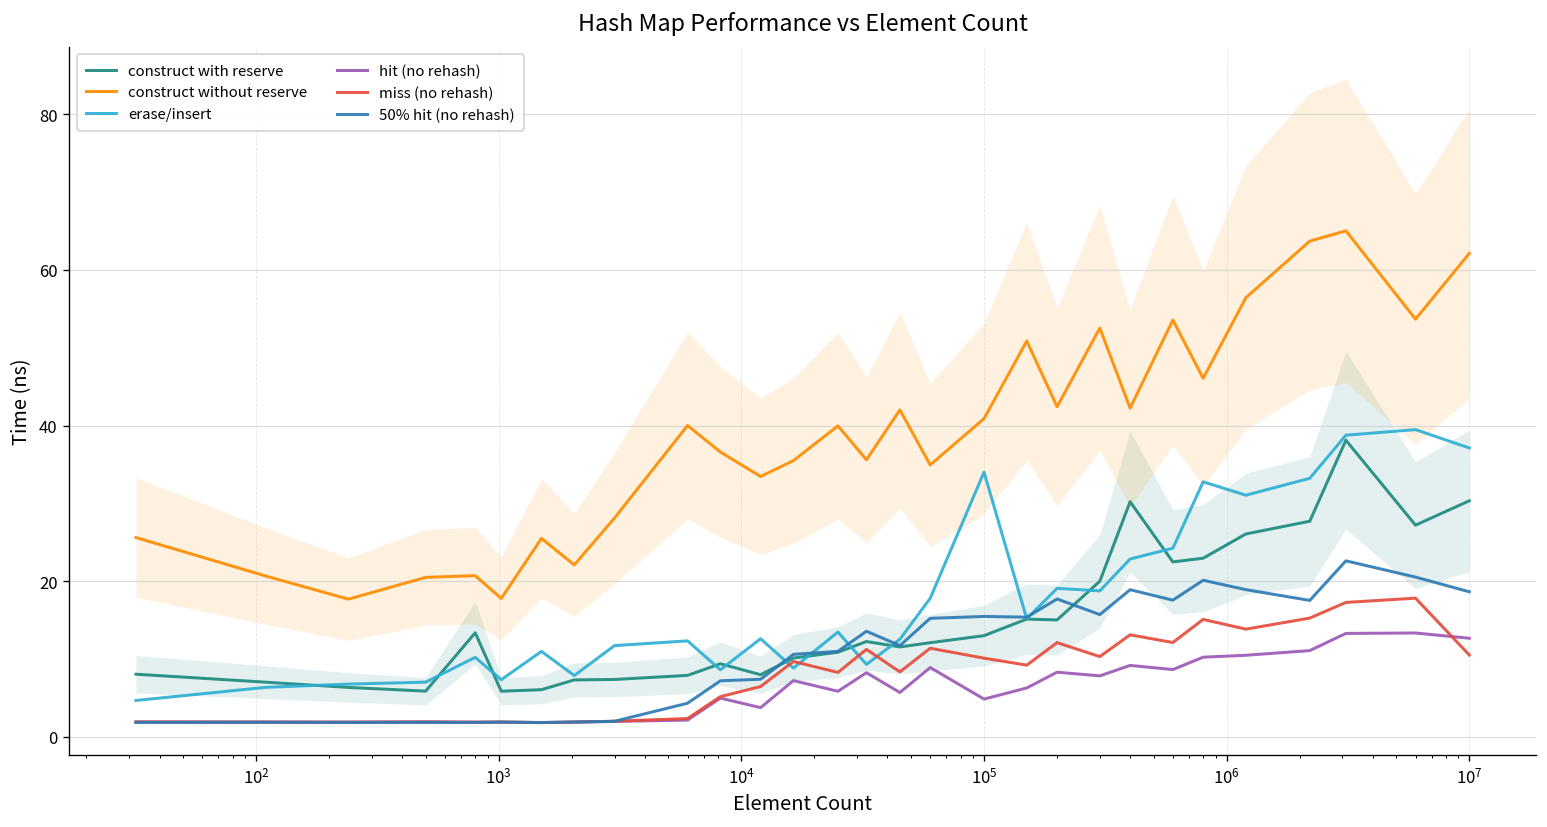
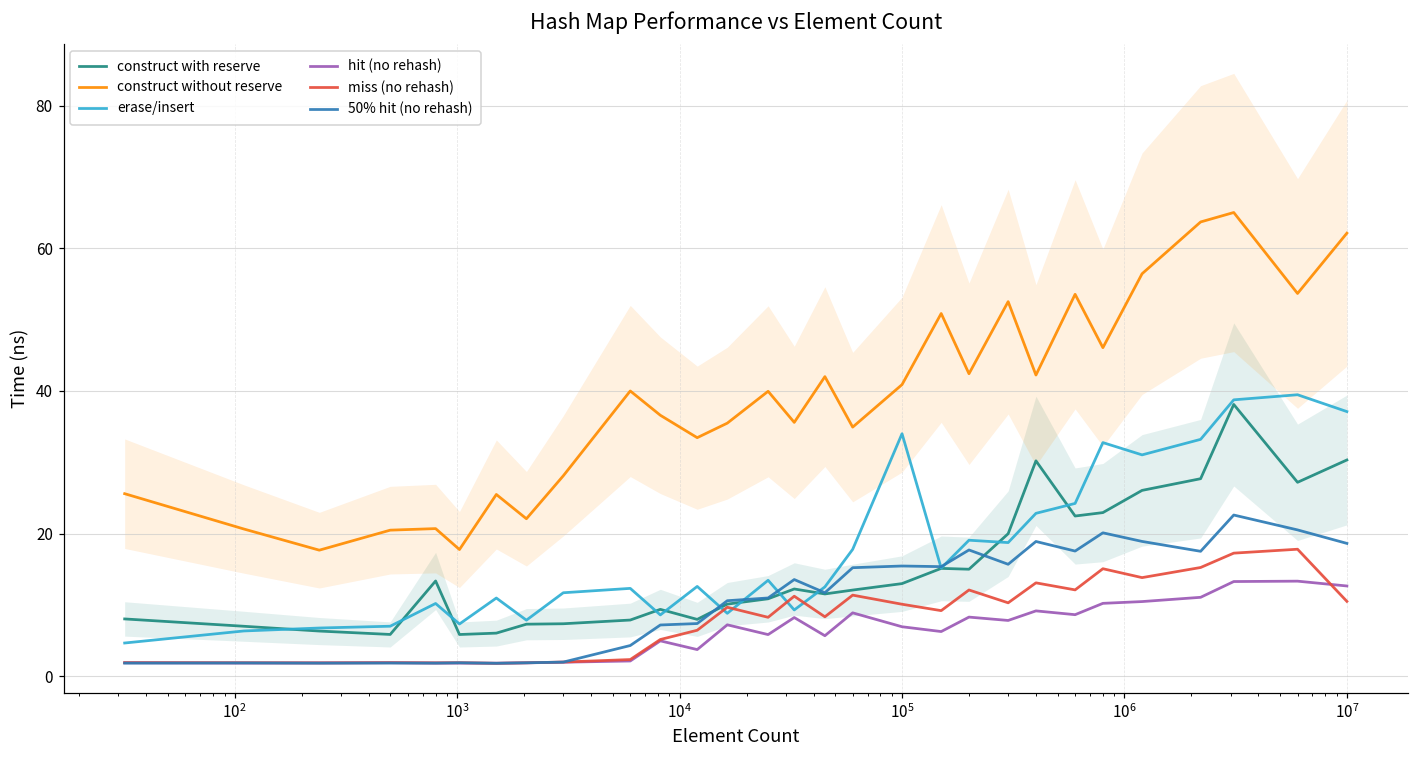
hit (no rehash), 10^5: 5 -> 7
